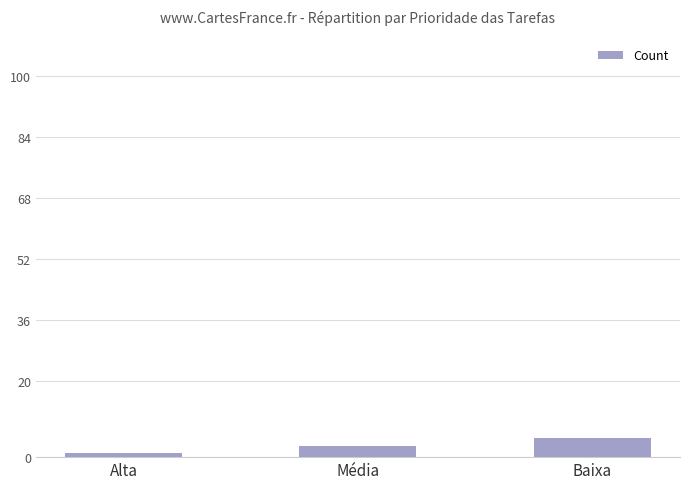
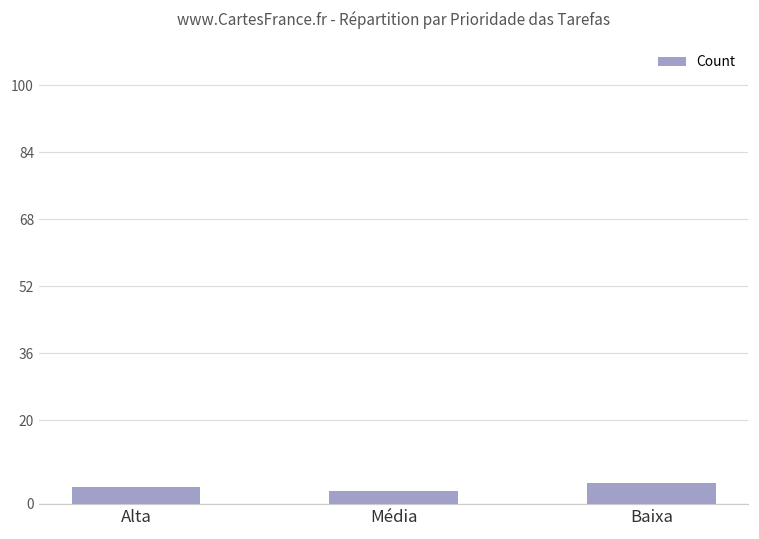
Alta: 1 -> 4
